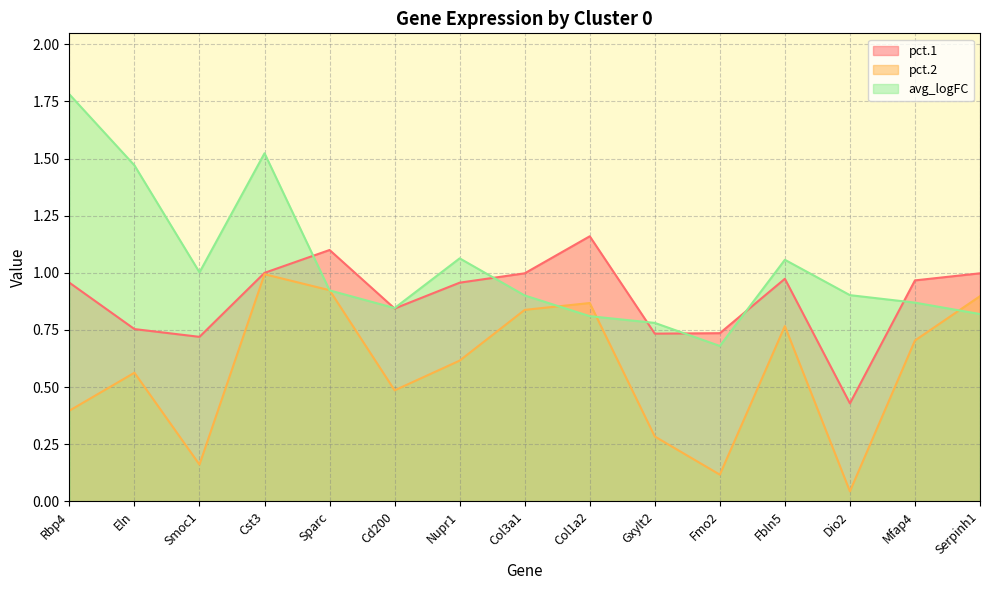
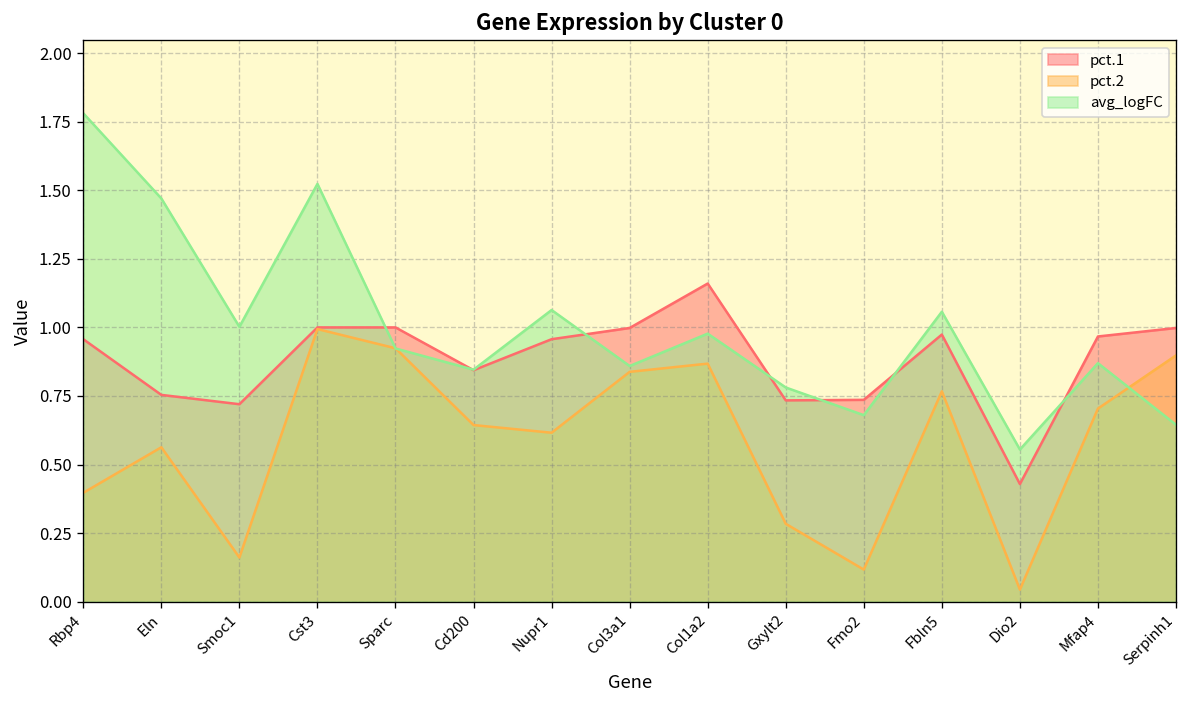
pct.1, Sparc: 1.1 -> 1.0
pct.2, Cd200: 0.49 -> 0.64
avg_logFC, Col3a1: 0.90 -> 0.86
avg_logFC, Col1a2: 0.81 -> 0.98
avg_logFC, Dio2: 0.90 -> 0.55
avg_logFC, Serpinh1: 0.82 -> 0.65
